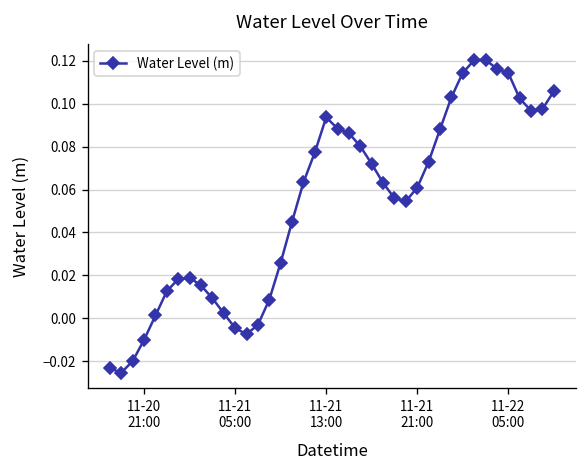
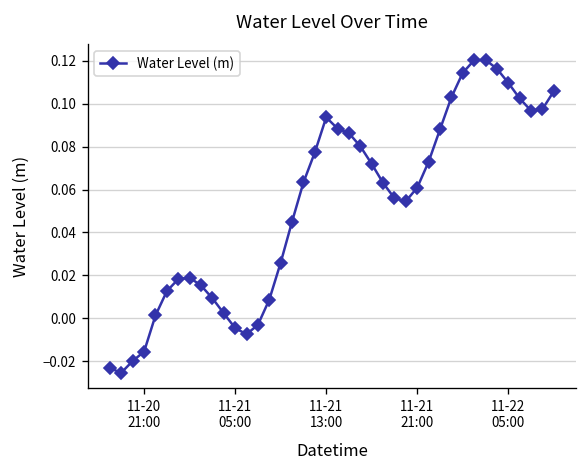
11-20 21:00: -0.010 -> -0.016
11-22 05:00: 0.114 -> 0.110
